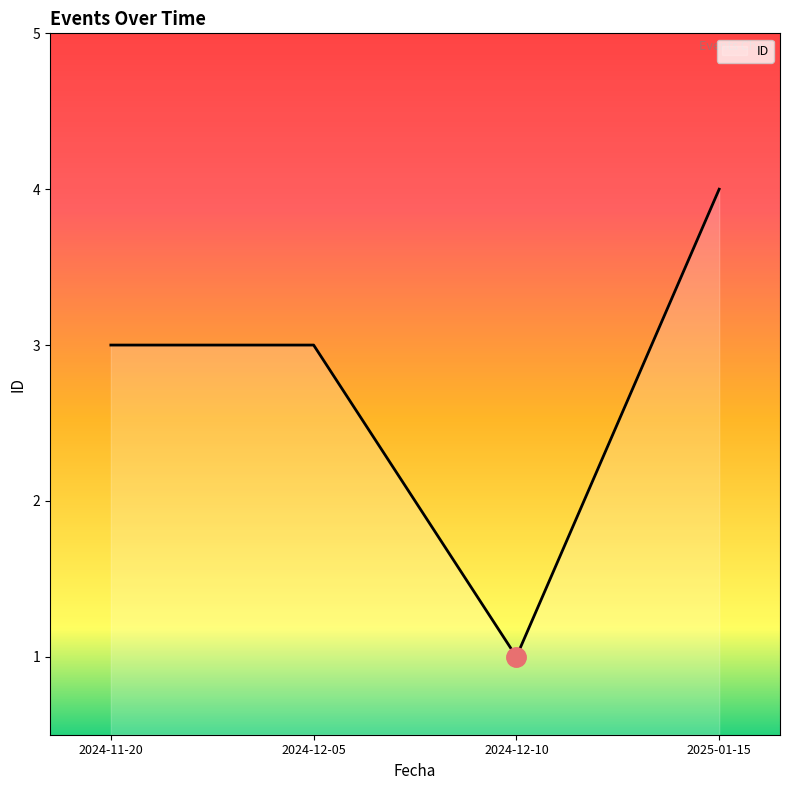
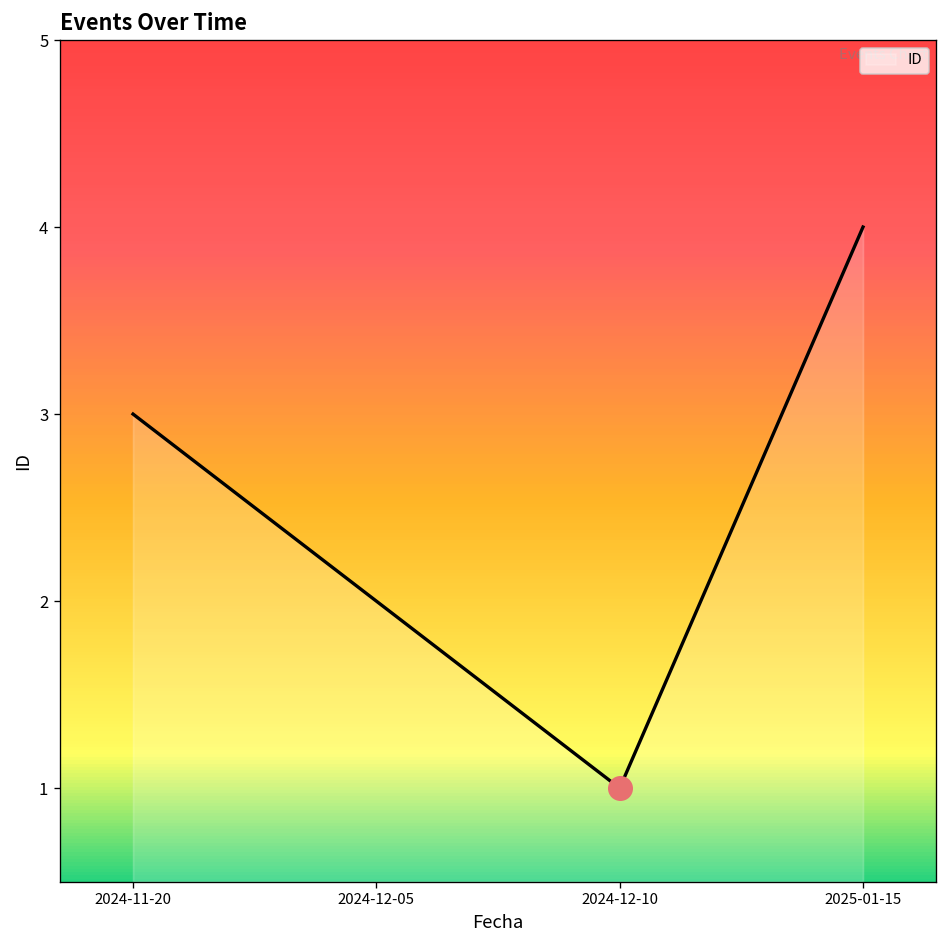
ID, 2024-12-05: 3 -> 2
